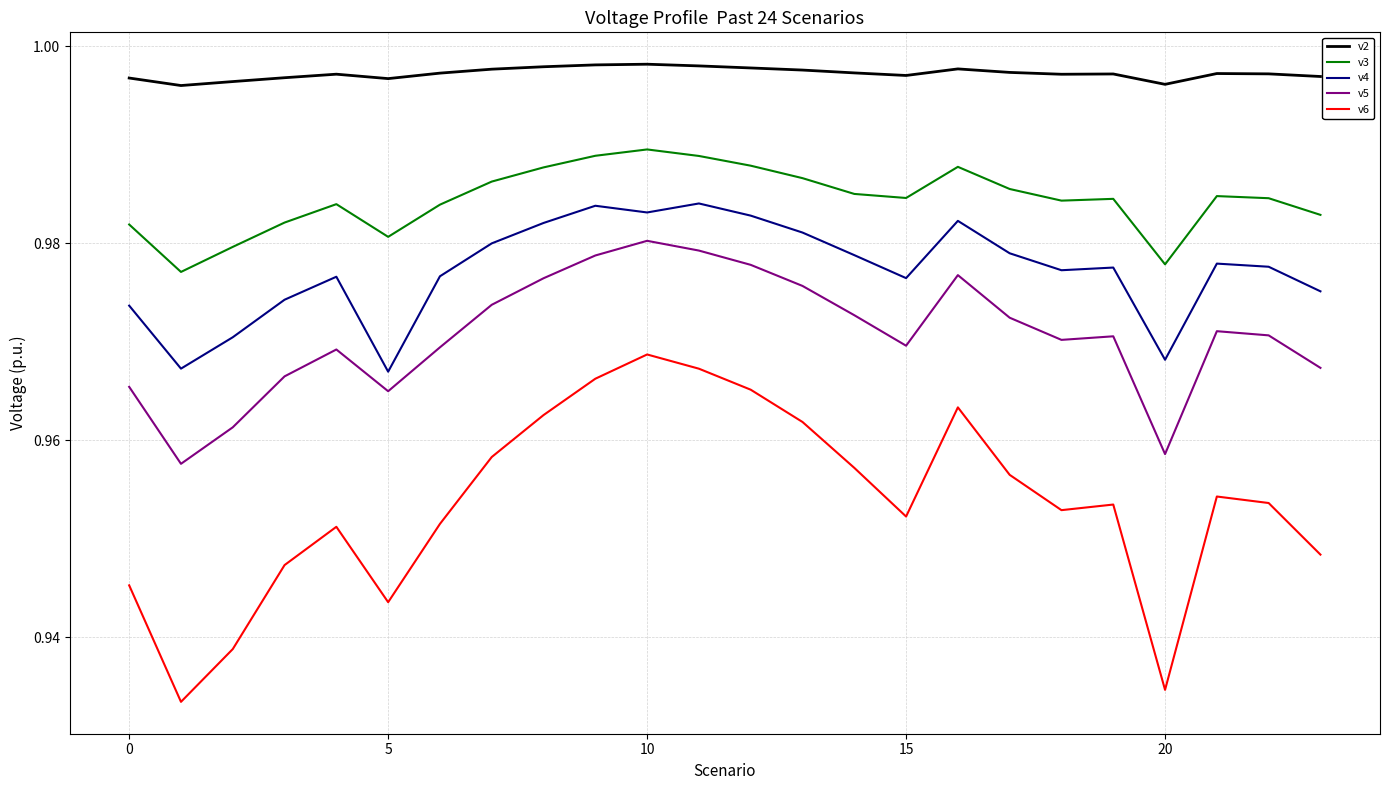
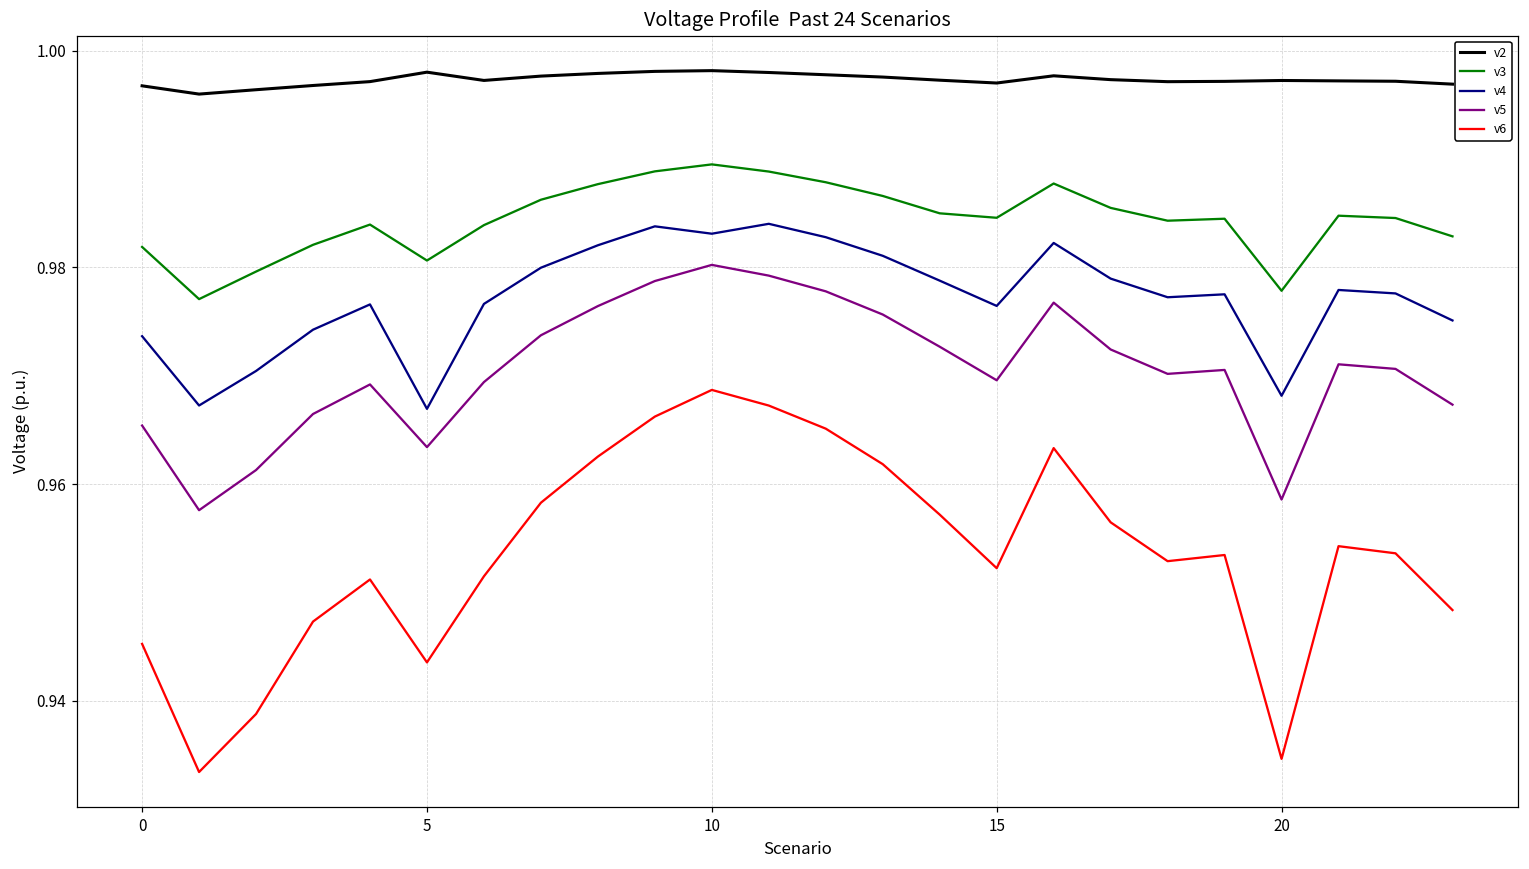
v2, 5: 0.997 -> 0.998
v5, 5: 0.965 -> 0.963
v2, 20: 0.996 -> 0.997
